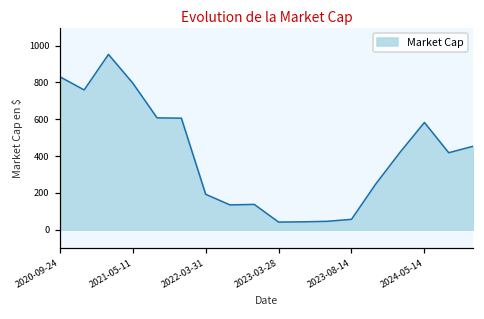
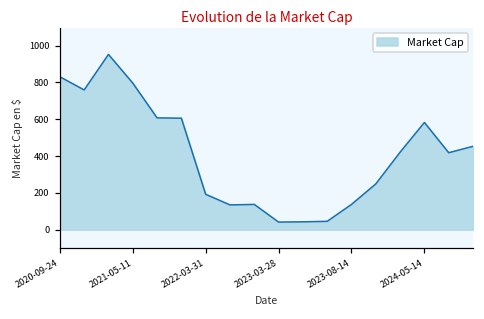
2023-08-14: 60 -> 140
